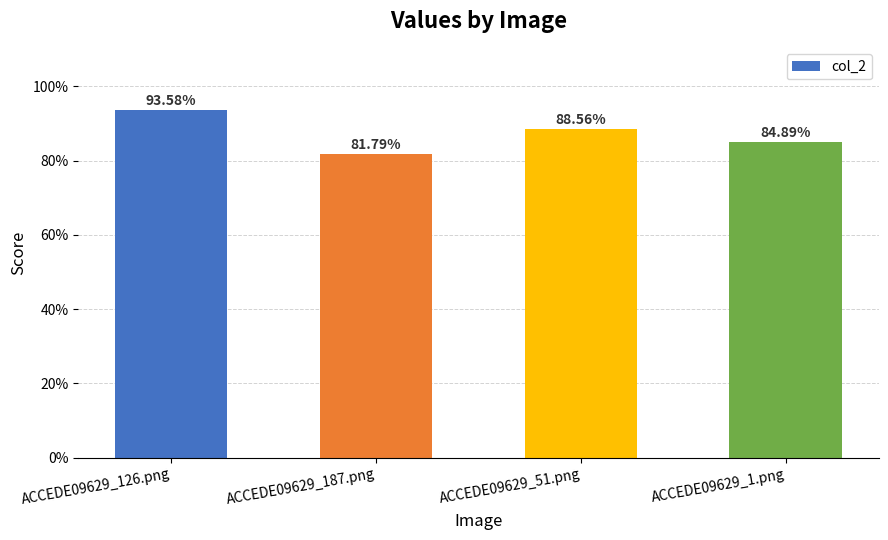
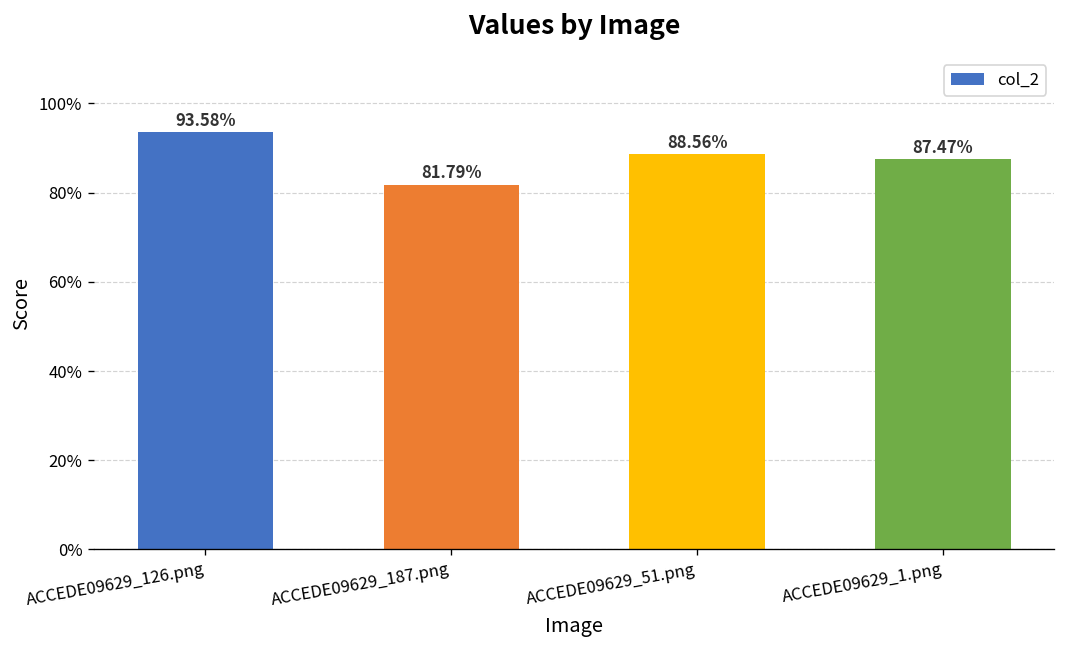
ACCEDE09629_1.png: 84.89% -> 87.47%
